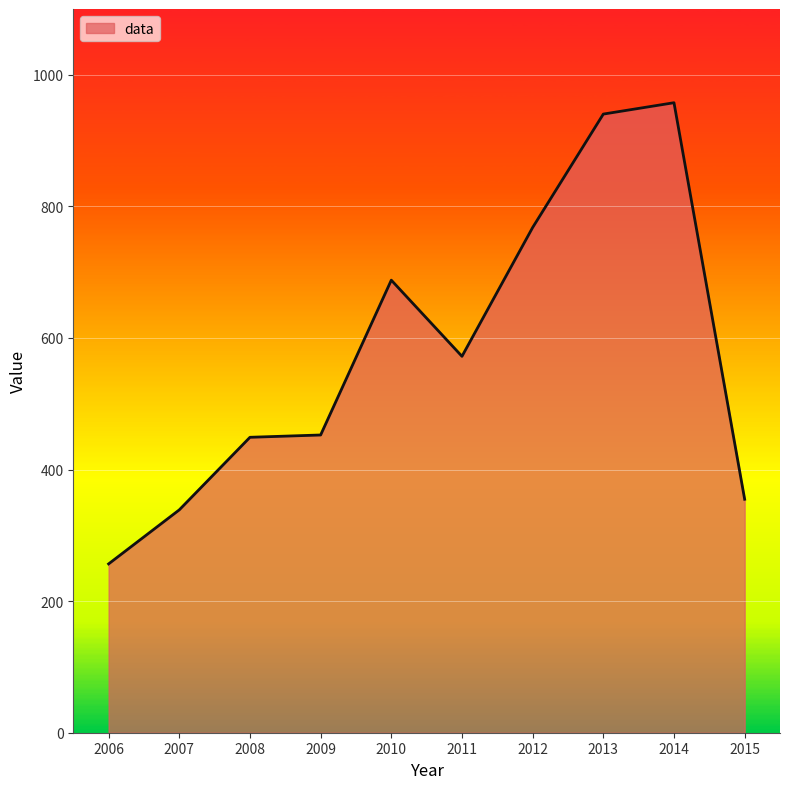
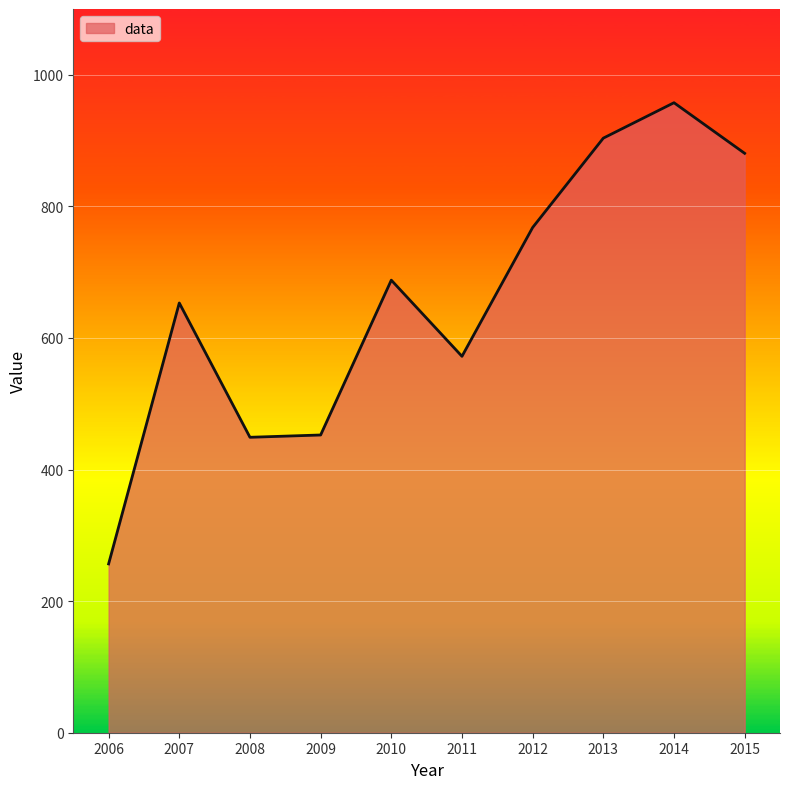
2007: 340 -> 650
2013: 940 -> 900
2015: 350 -> 880
